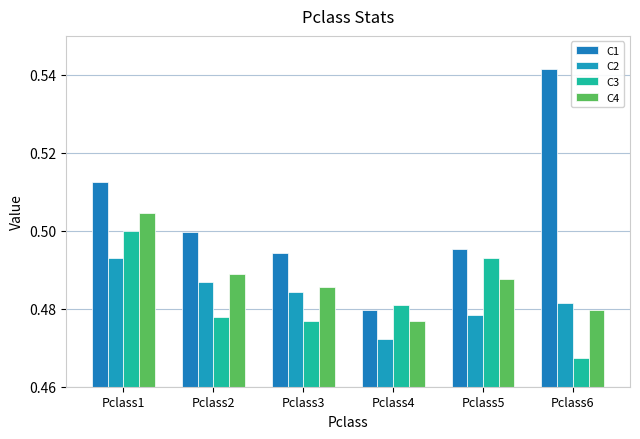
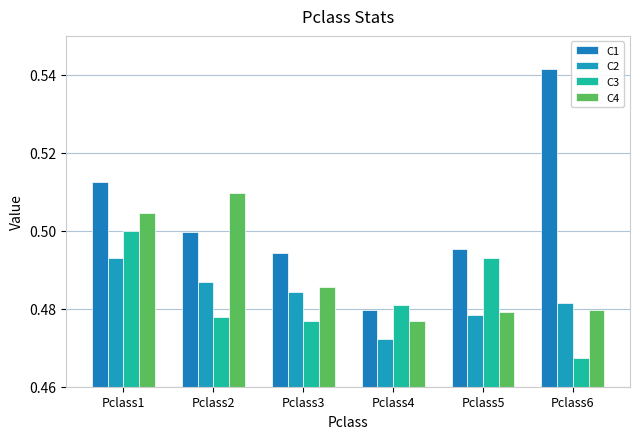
C4, Pclass2: 0.489 -> 0.510
C4, Pclass5: 0.488 -> 0.479
